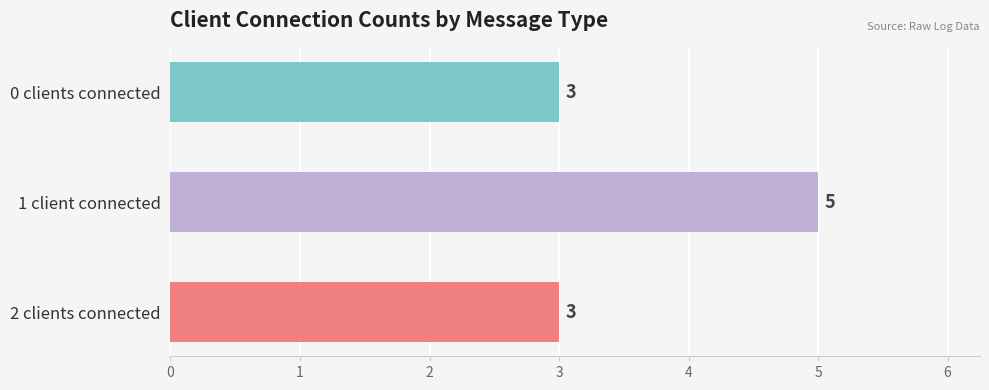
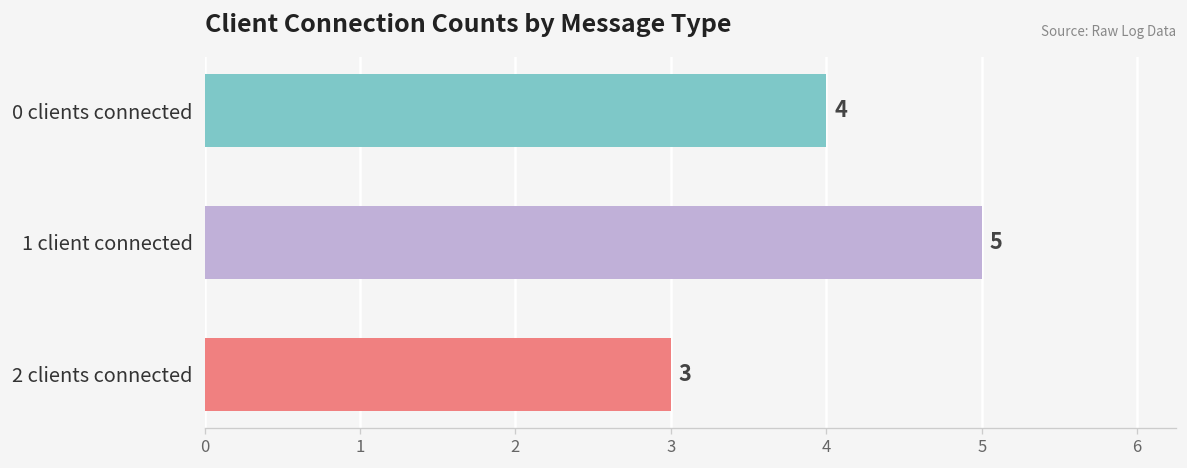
0 clients connected: 3 -> 4
